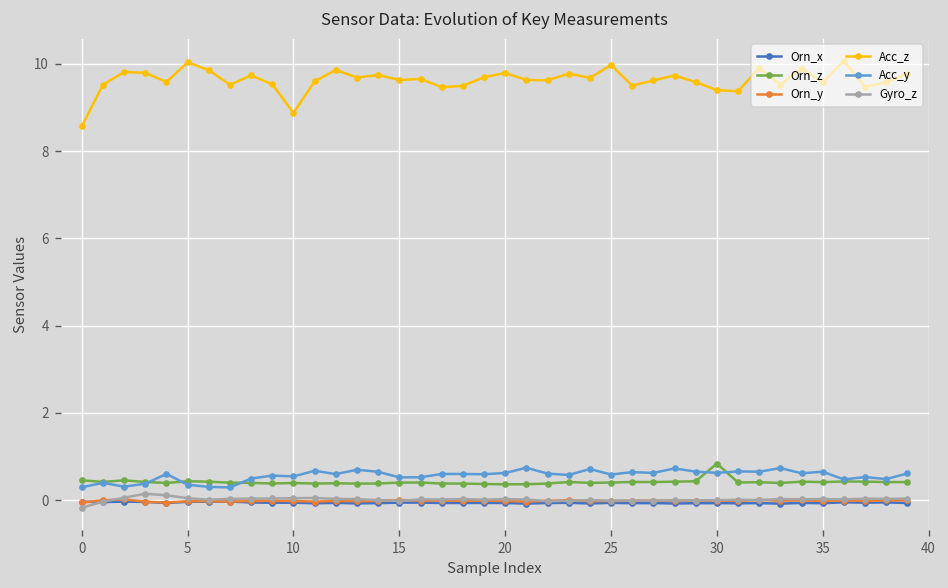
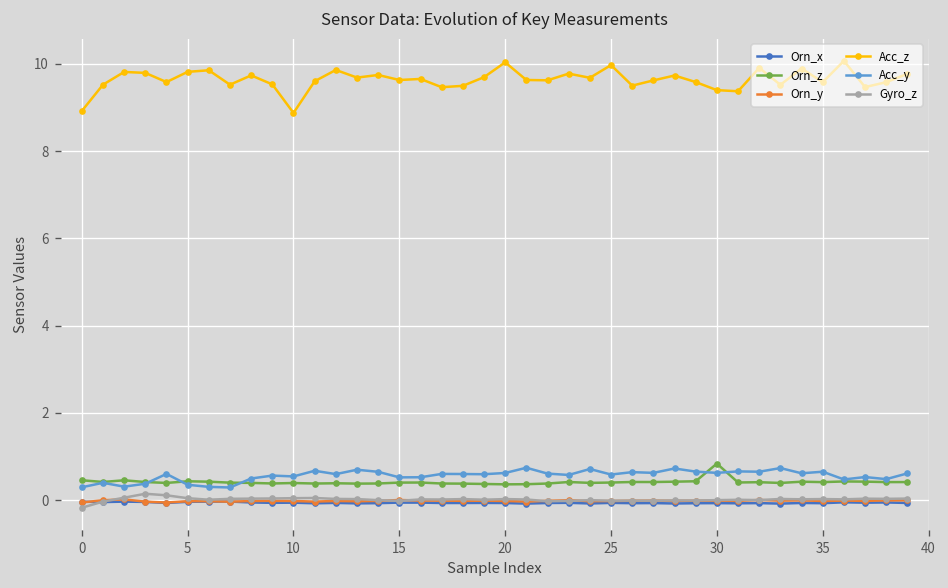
Acc_z, 0: 8.6 -> 8.9
Acc_z, 5: 10.0 -> 9.8
Acc_z, 20: 9.8 -> 10.0
